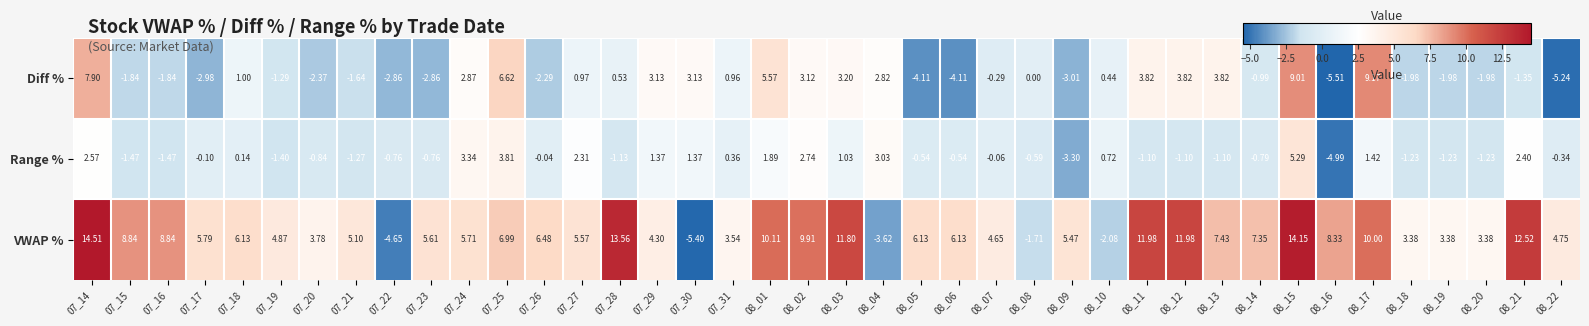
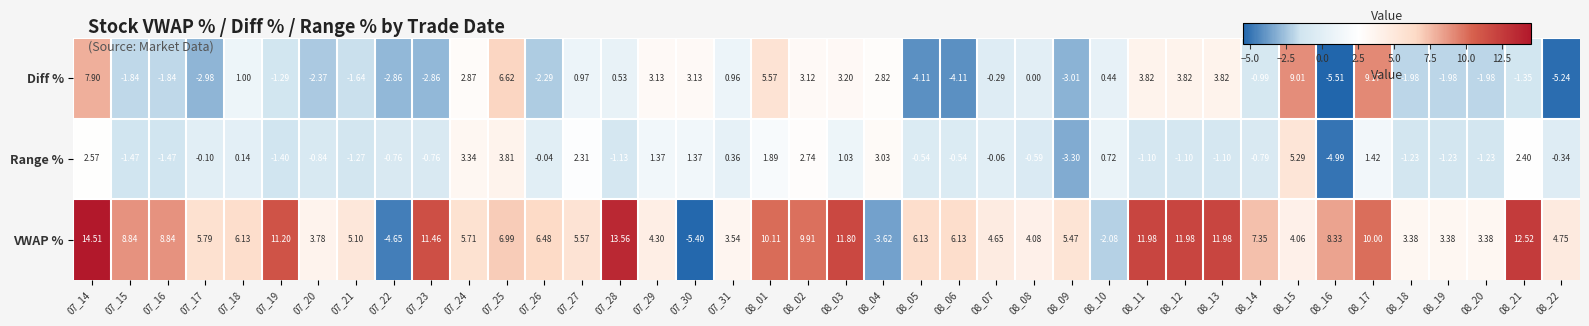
VWAP %, 07_19: 4.87 -> 11.20
VWAP %, 07_23: 5.61 -> 11.46
VWAP %, 08_08: -1.71 -> 4.08
VWAP %, 08_13: 7.43 -> 11.98
VWAP %, 08_15: 14.15 -> 4.06
